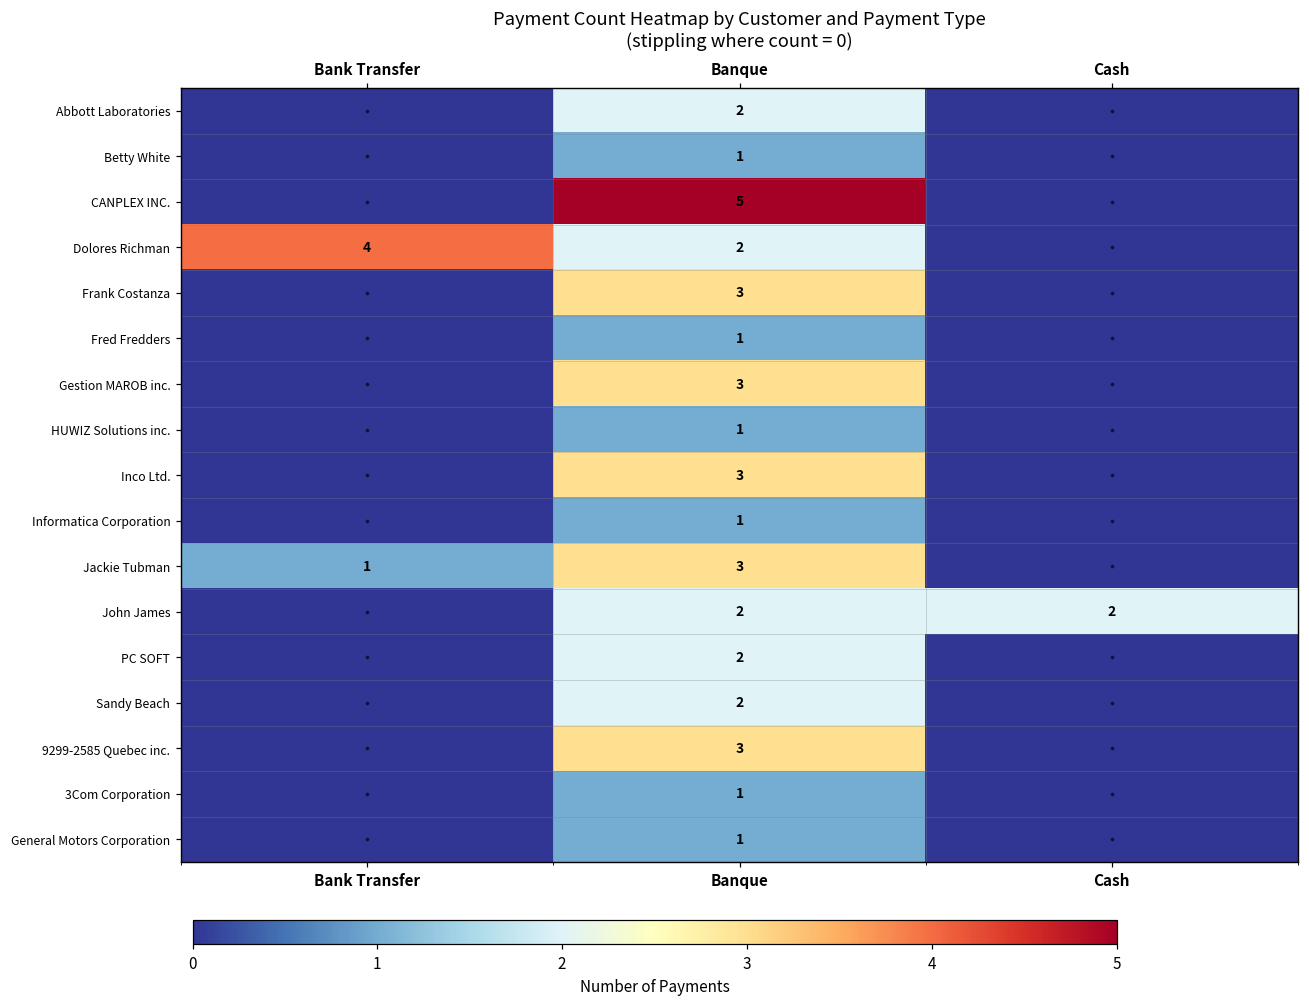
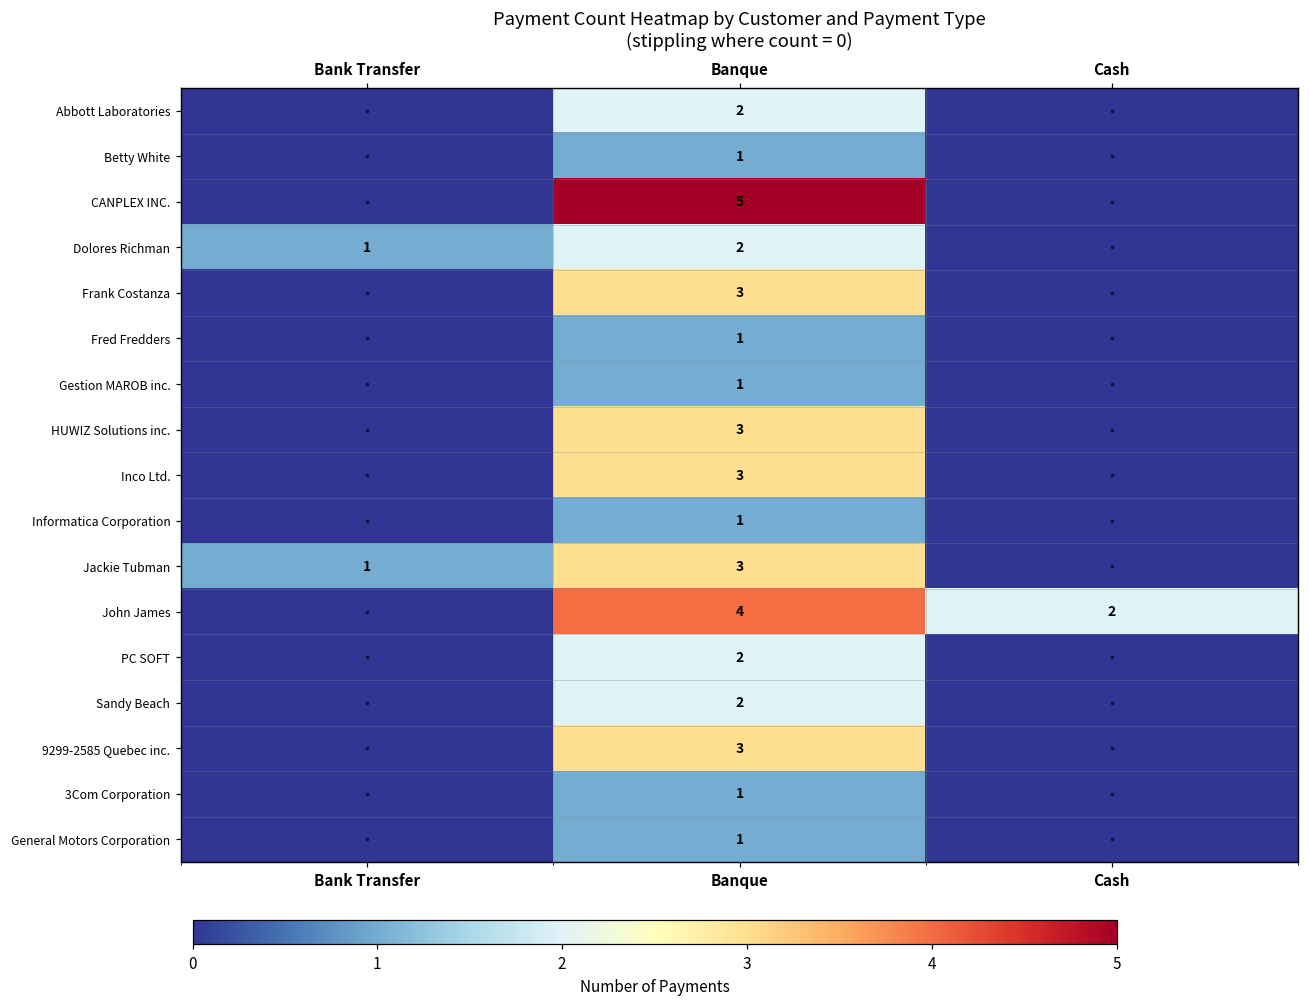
Dolores Richman, Bank Transfer: 4 -> 1
Gestion MAROB inc., Banque: 3 -> 1
HUWIZ Solutions inc., Banque: 1 -> 3
John James, Banque: 2 -> 4
